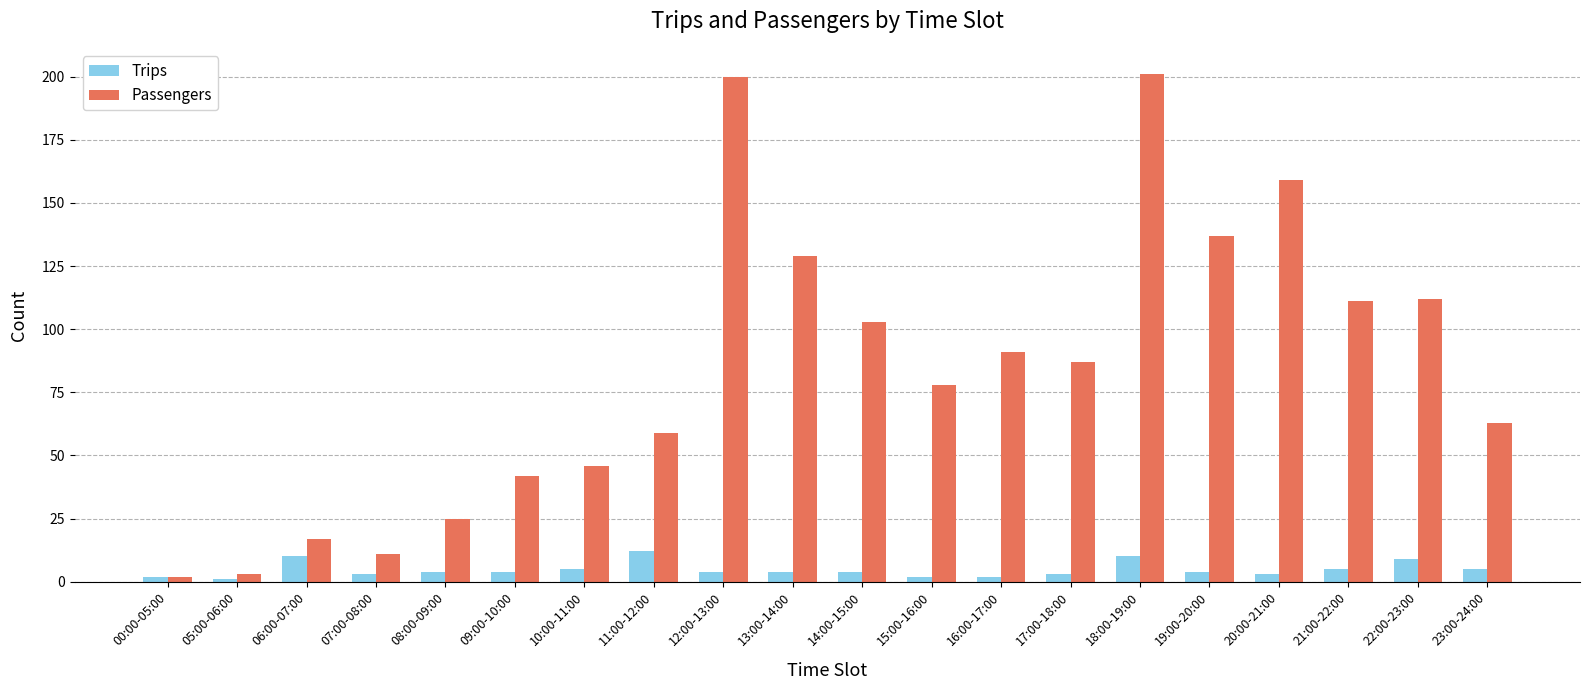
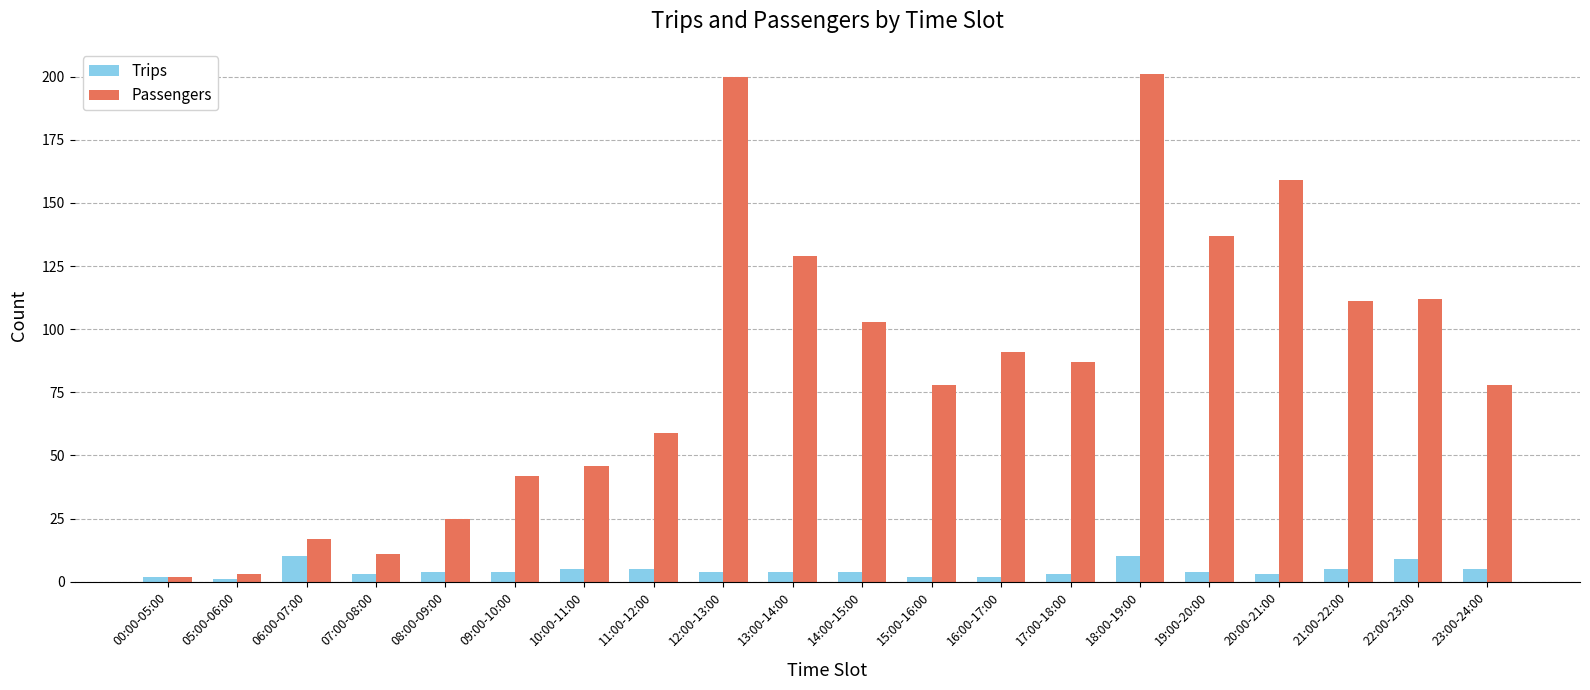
Trips, 11:00-12:00: 12 -> 5
Passengers, 23:00-24:00: 63 -> 78
